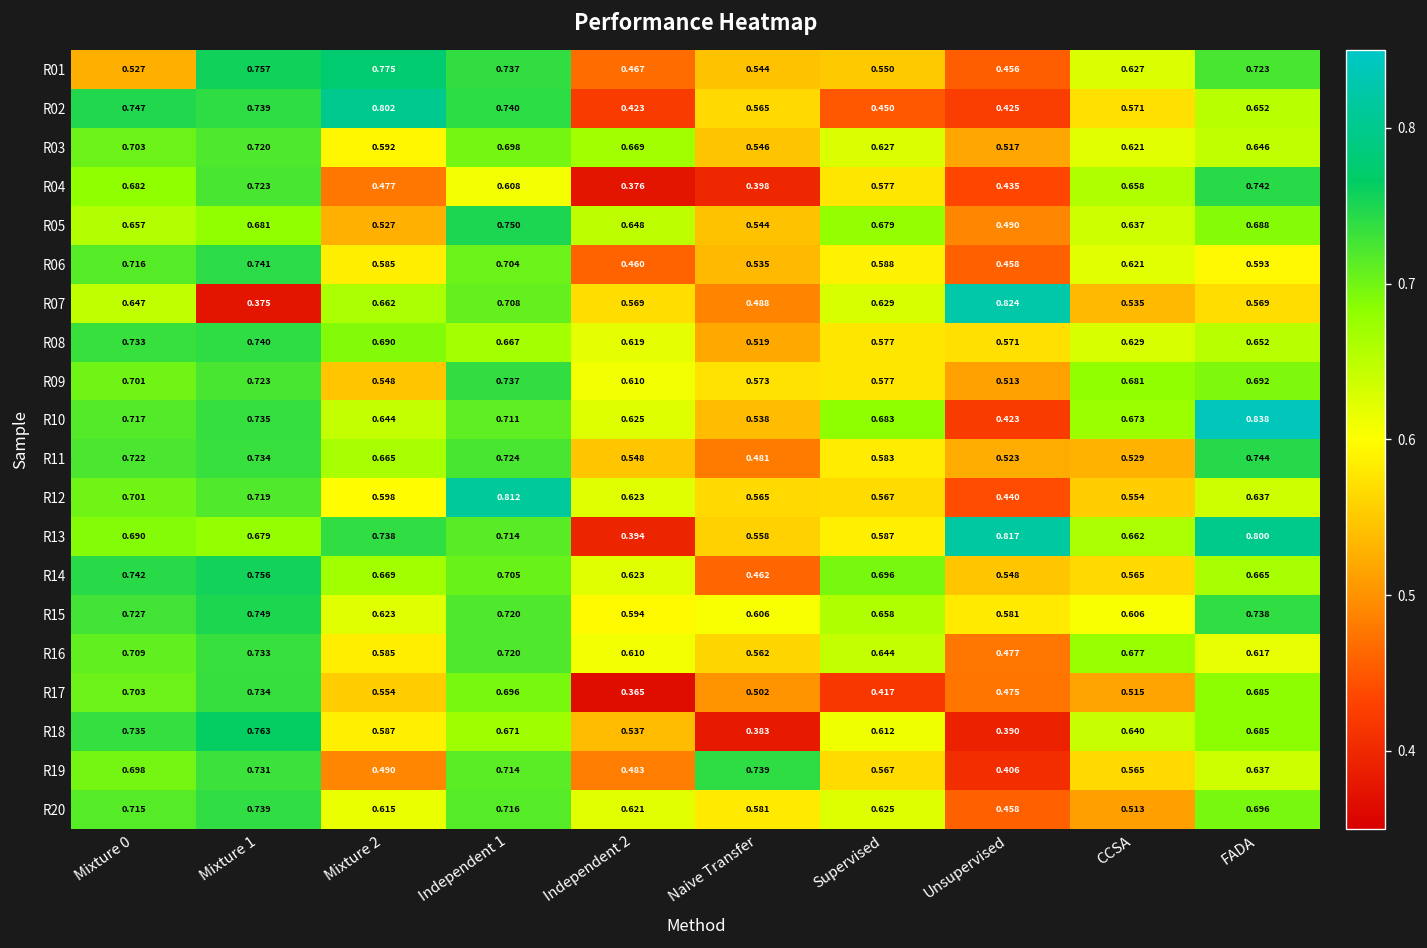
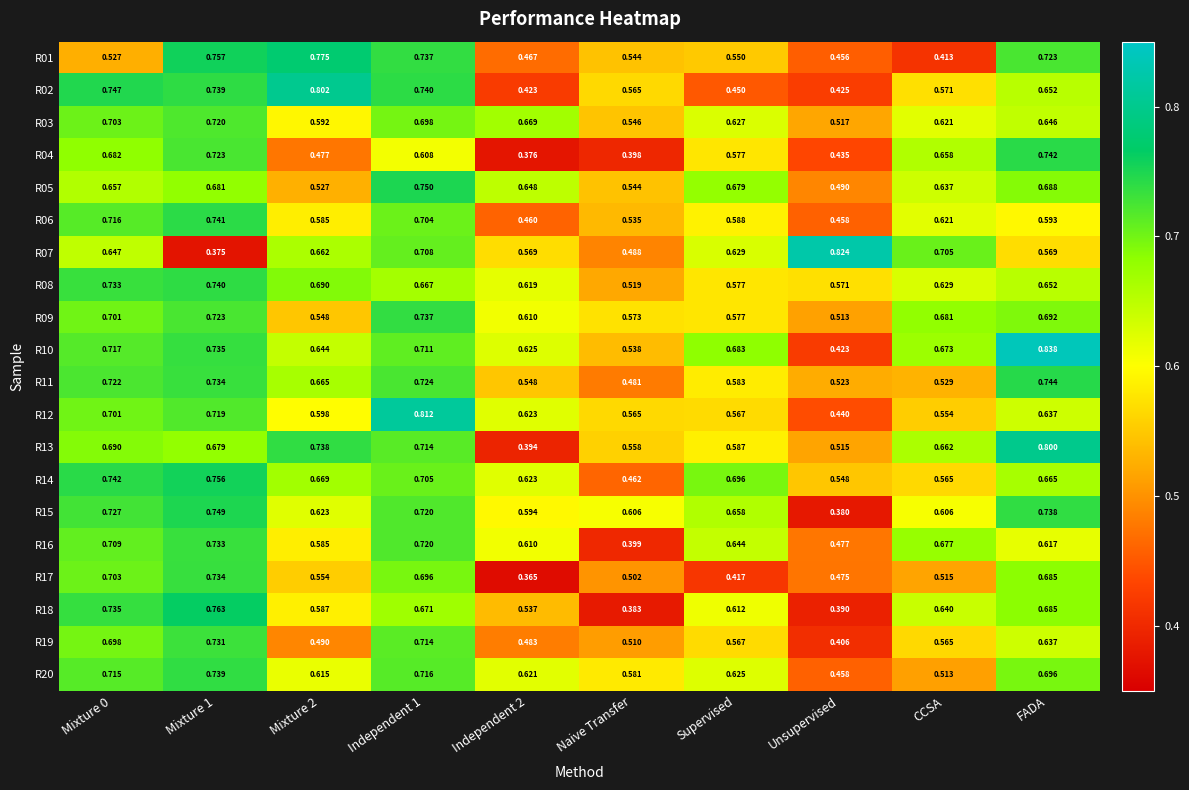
R01, CCSA: 0.627 -> 0.413
R07, CCSA: 0.535 -> 0.705
R13, Unsupervised: 0.817 -> 0.515
R15, Unsupervised: 0.581 -> 0.380
R16, Naive Transfer: 0.562 -> 0.399
R19, Naive Transfer: 0.739 -> 0.510
